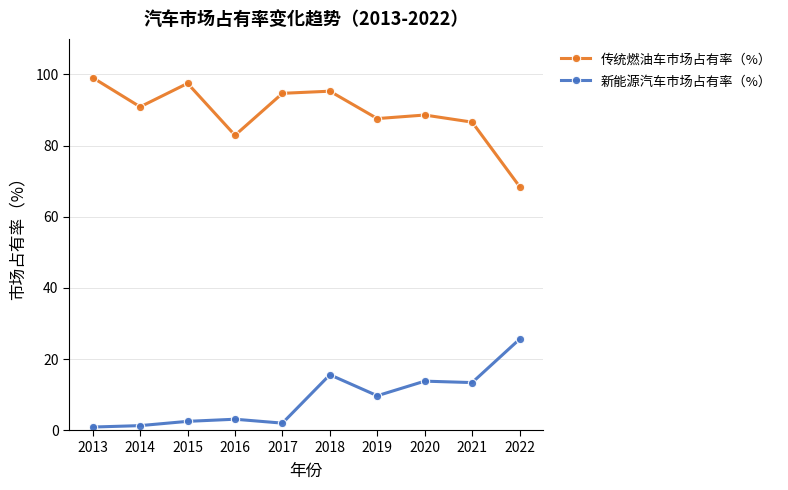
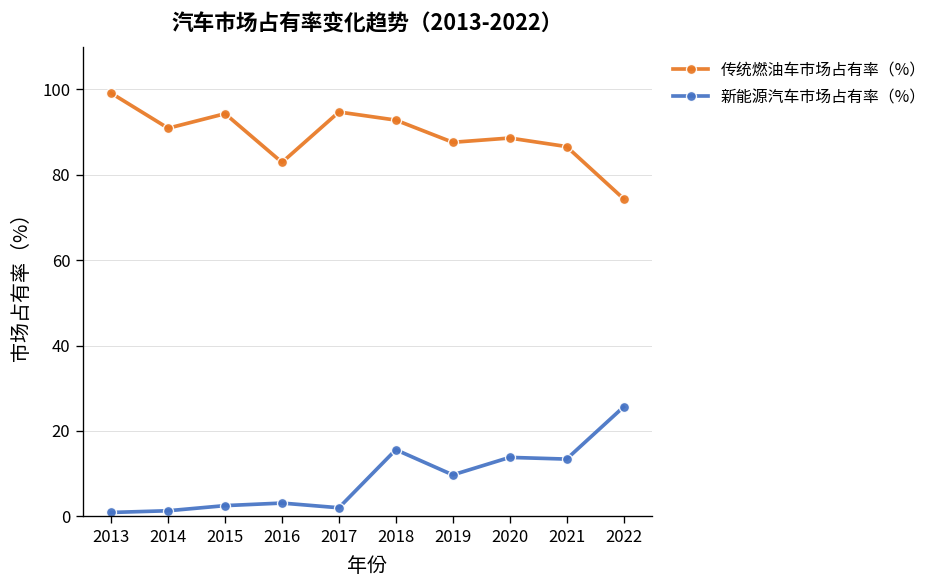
传统燃油车市场占有率（%）, 2015: 98 -> 94
传统燃油车市场占有率（%）, 2018: 95 -> 93
传统燃油车市场占有率（%）, 2022: 69 -> 74
